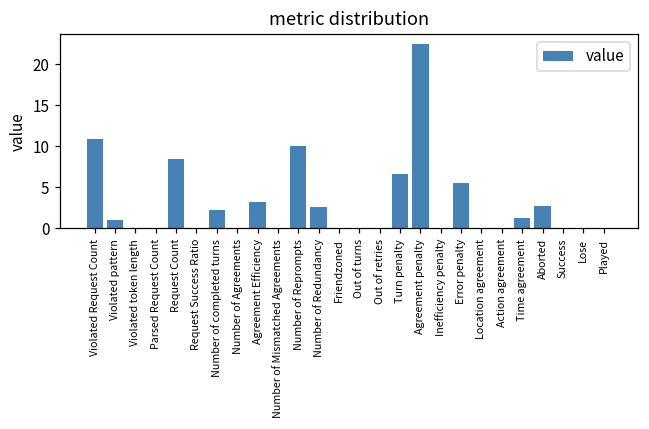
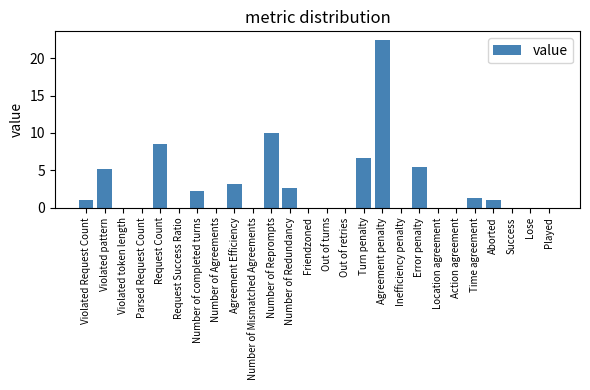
Violated Request Count: 11 -> 1
Violated pattern: 1 -> 5
Aborted: 3 -> 1
